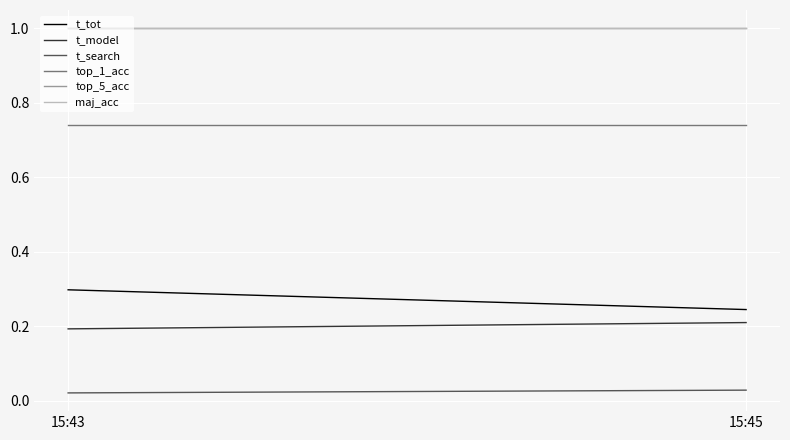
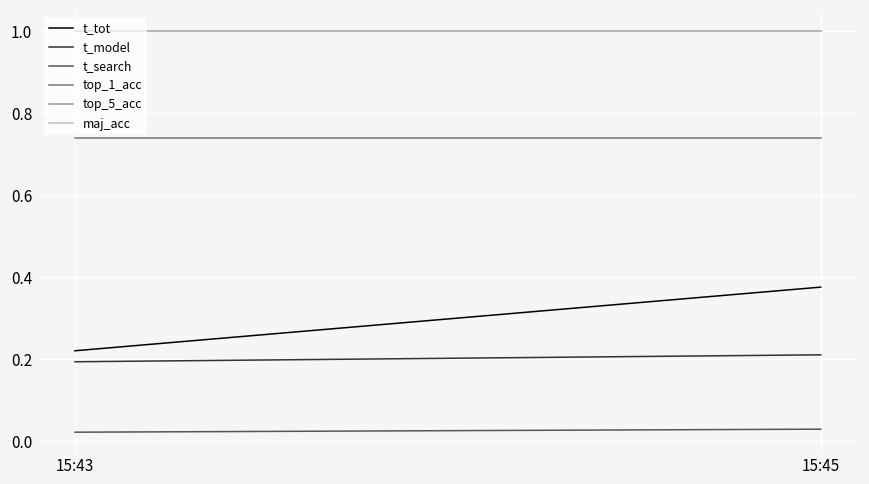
t_tot, 15:43: 0.30 -> 0.22
t_tot, 15:45: 0.25 -> 0.38
